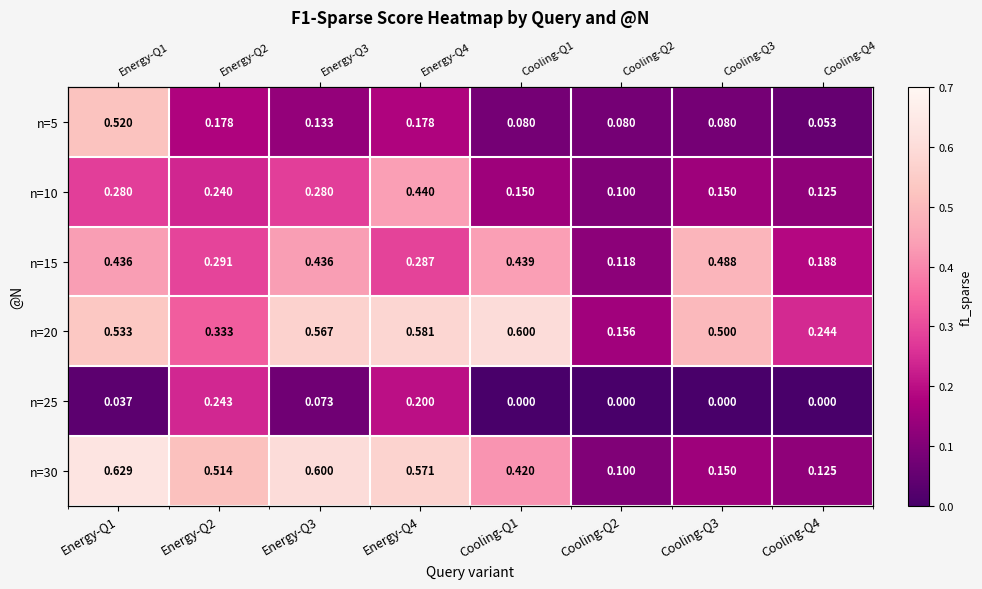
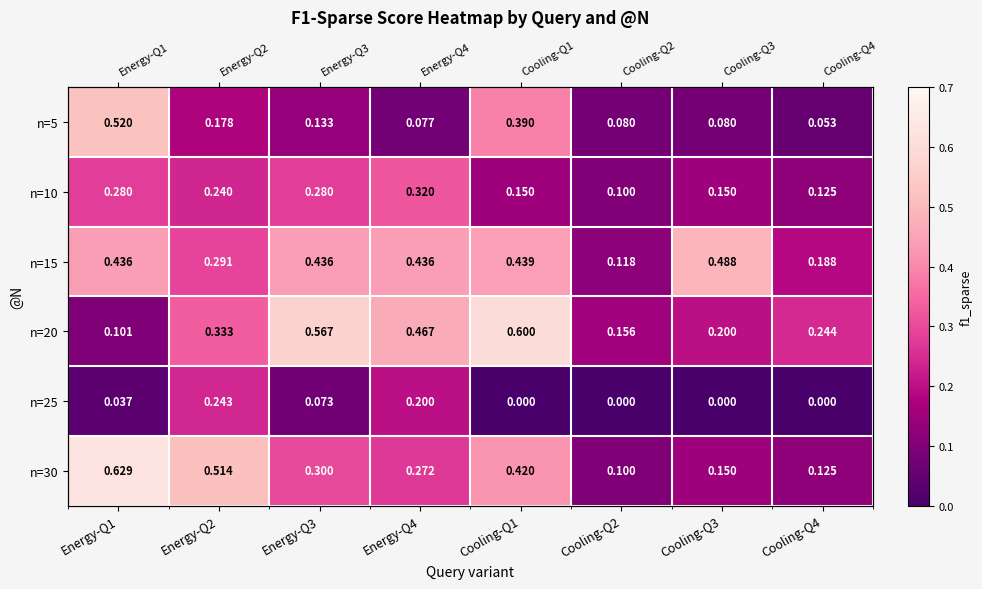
n=5, Energy-Q4: 0.178 -> 0.077
n=5, Cooling-Q1: 0.080 -> 0.390
n=10, Energy-Q4: 0.440 -> 0.320
n=15, Energy-Q4: 0.287 -> 0.436
n=20, Energy-Q1: 0.533 -> 0.101
n=20, Energy-Q4: 0.581 -> 0.467
n=20, Cooling-Q3: 0.500 -> 0.200
n=30, Energy-Q3: 0.600 -> 0.300
n=30, Energy-Q4: 0.571 -> 0.272
